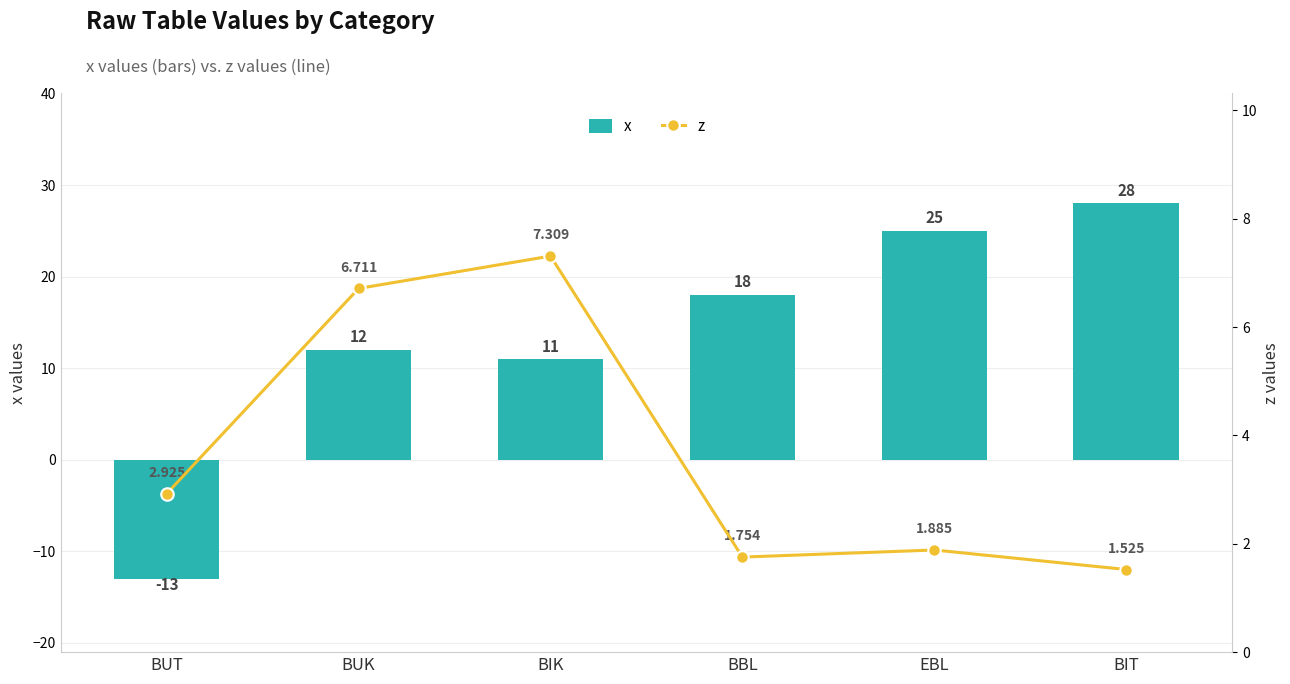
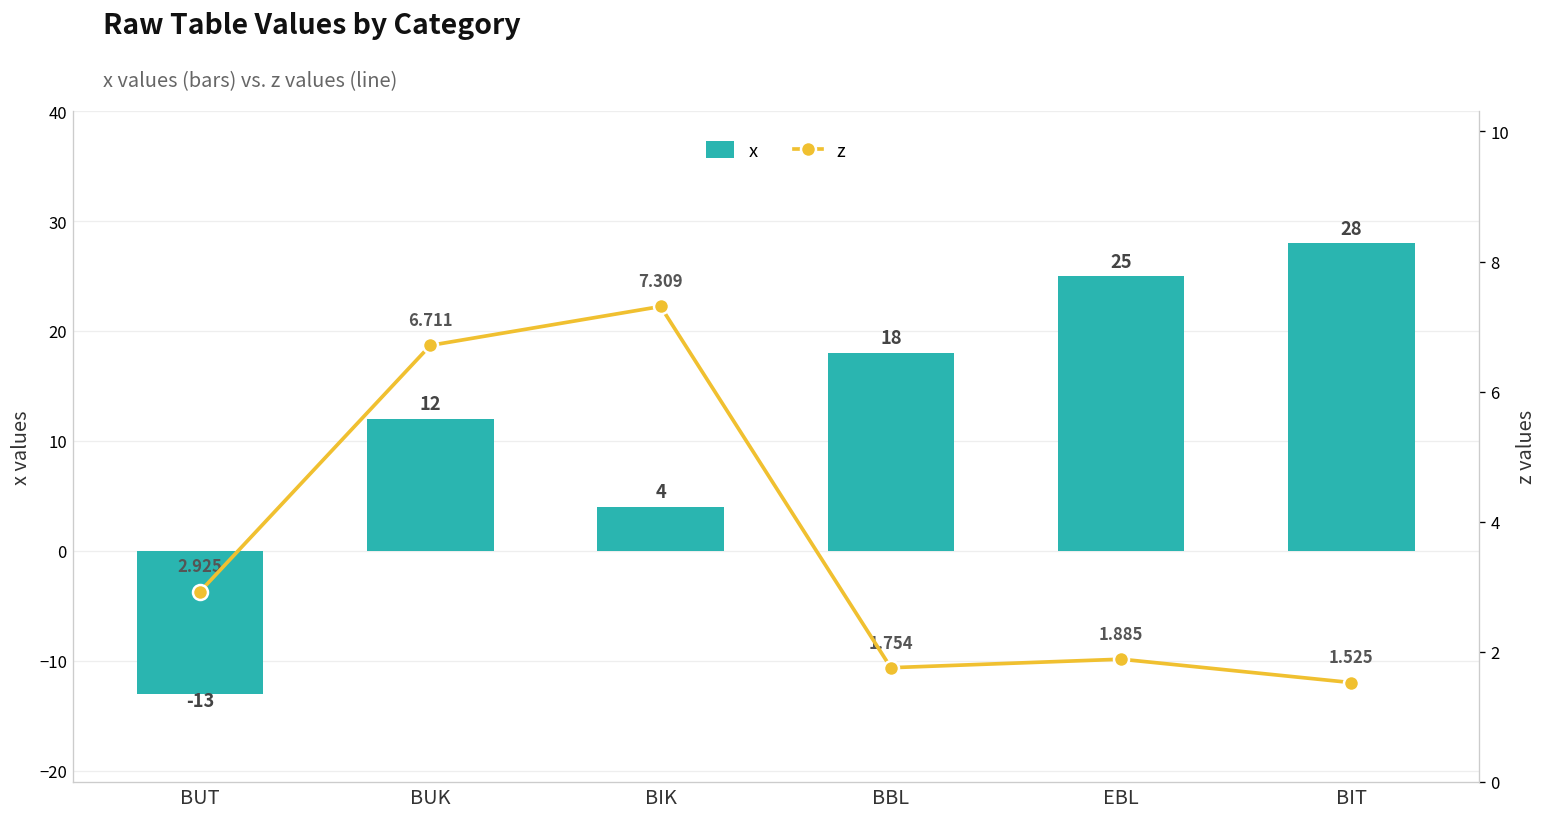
x, BIK: 11 -> 4
